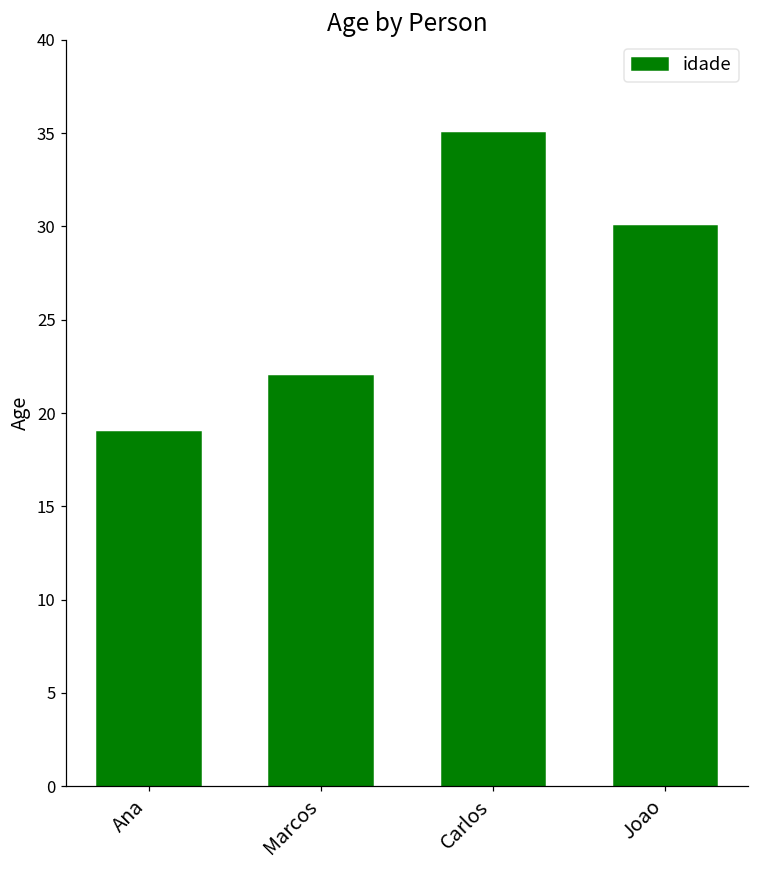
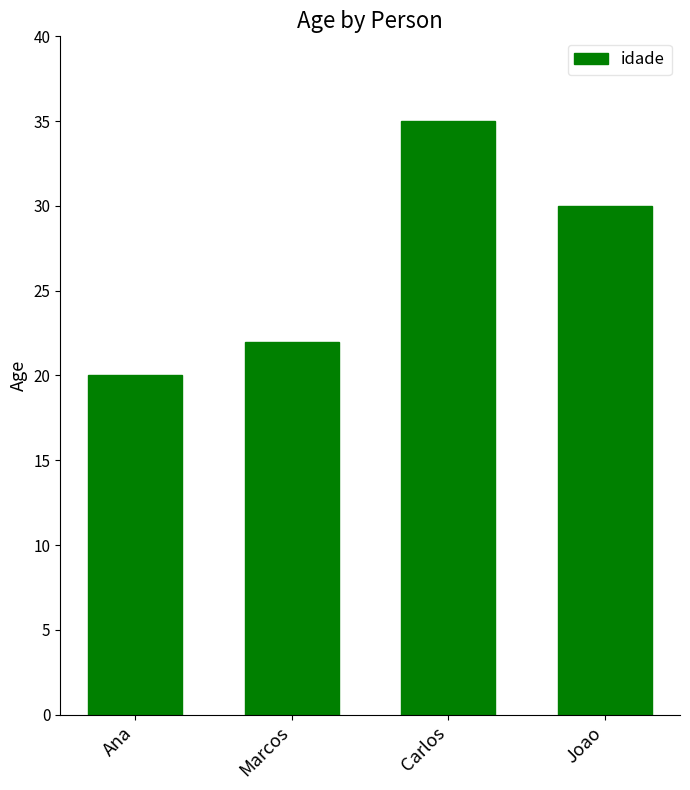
Ana: 19 -> 20
